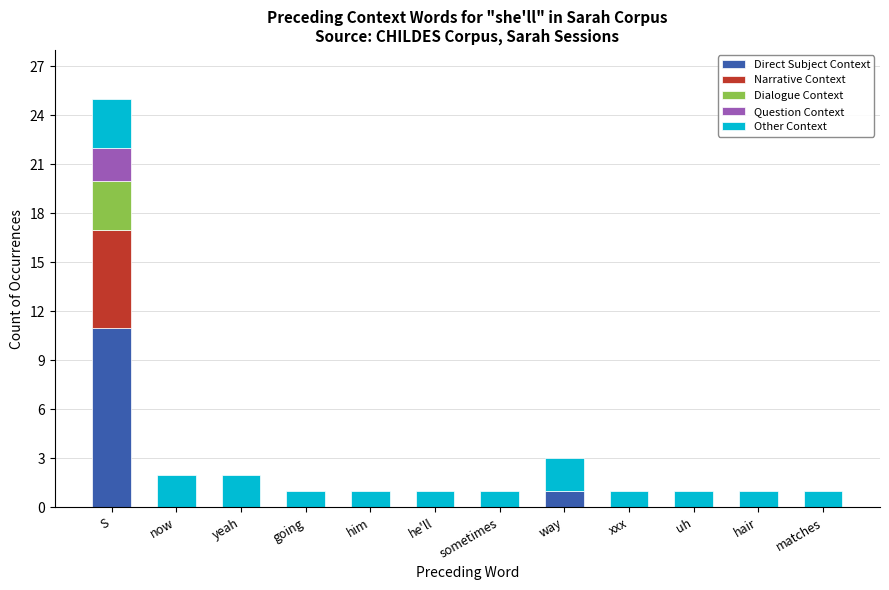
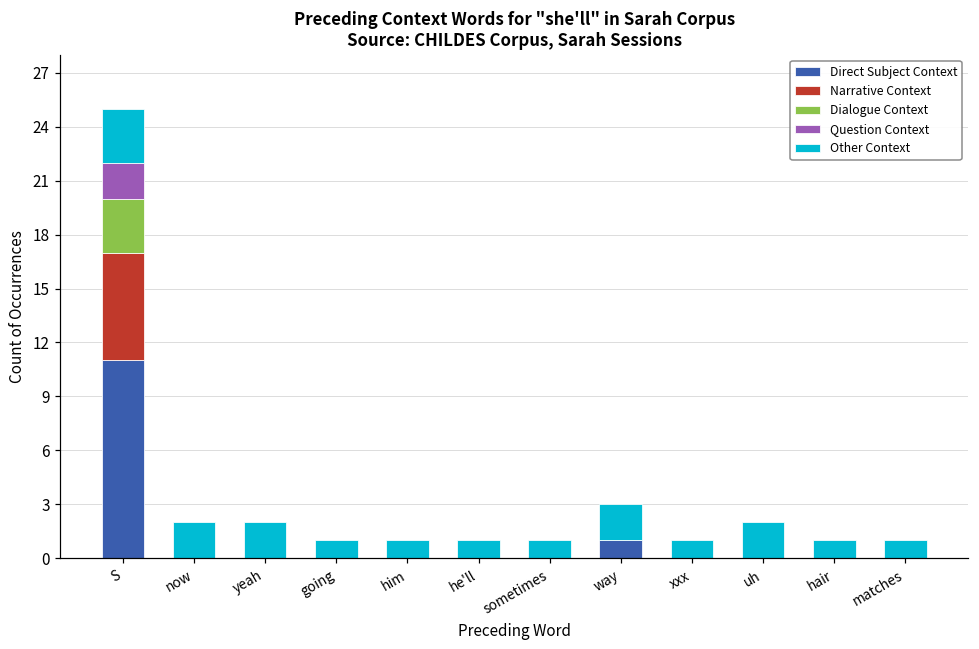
Other Context, uh: 1 -> 2
